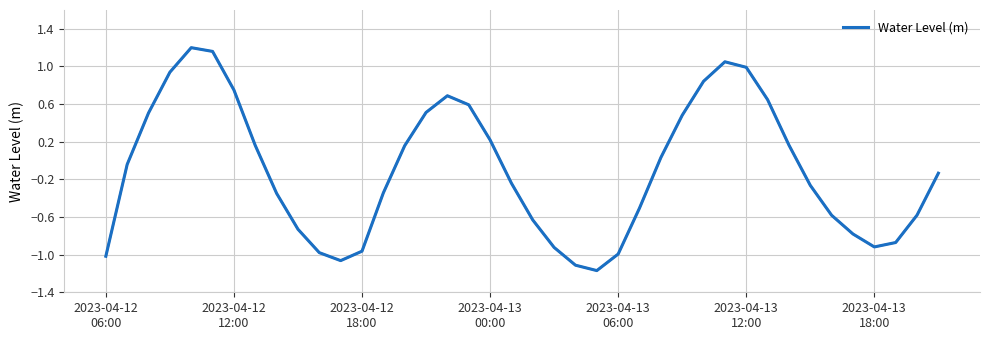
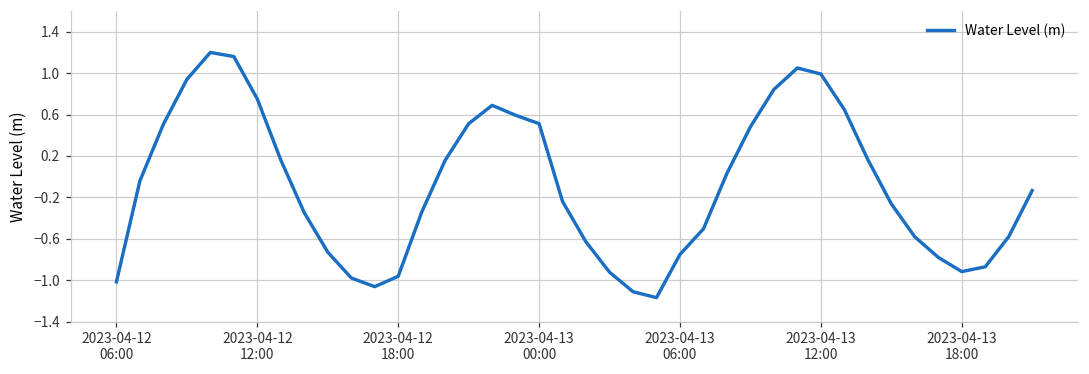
2023-04-13 00:00: 0.2 -> 0.5
2023-04-13 06:00: -1.0 -> -0.8
